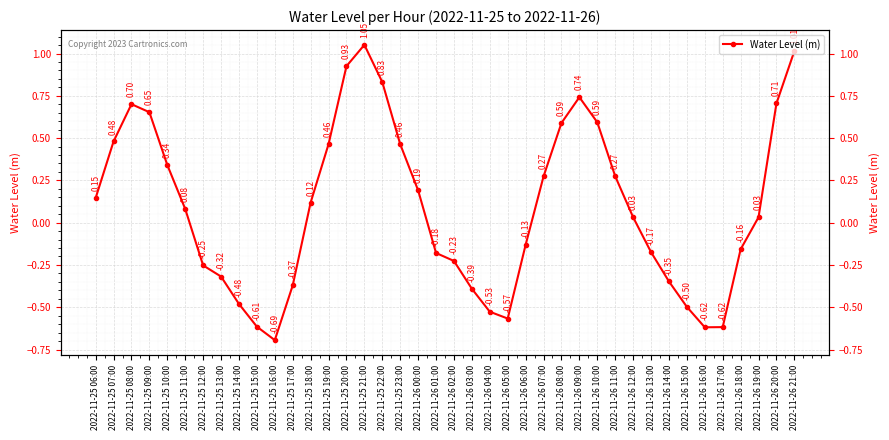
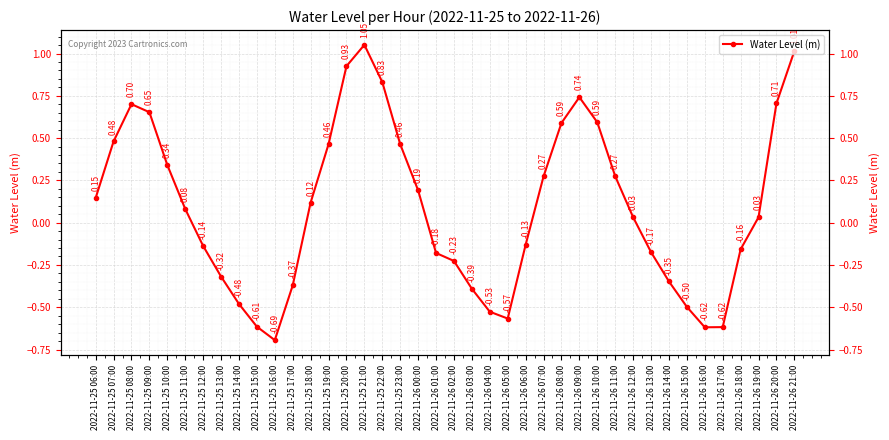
2022-11-25 12:00: -0.25 -> -0.14
